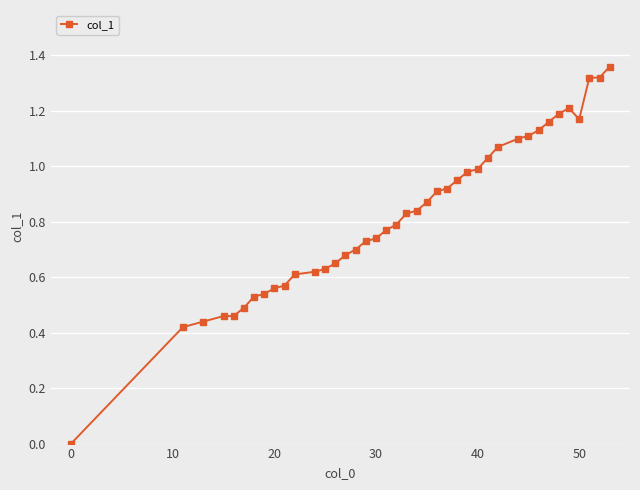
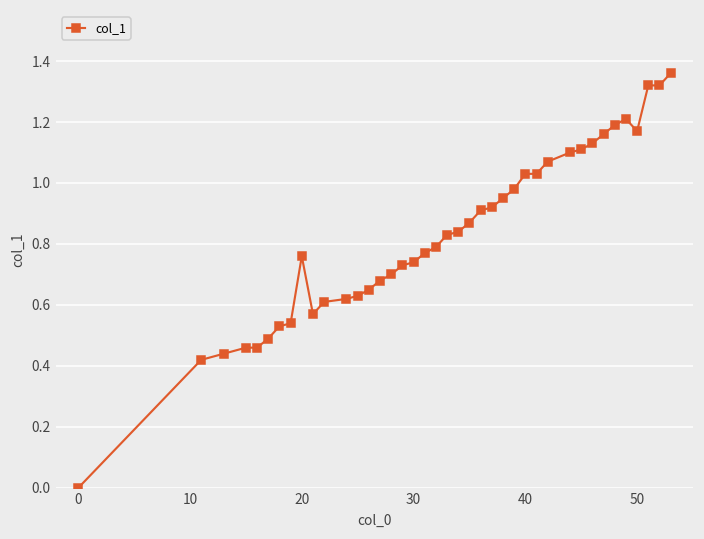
20: 0.56 -> 0.76
40: 0.99 -> 1.03
